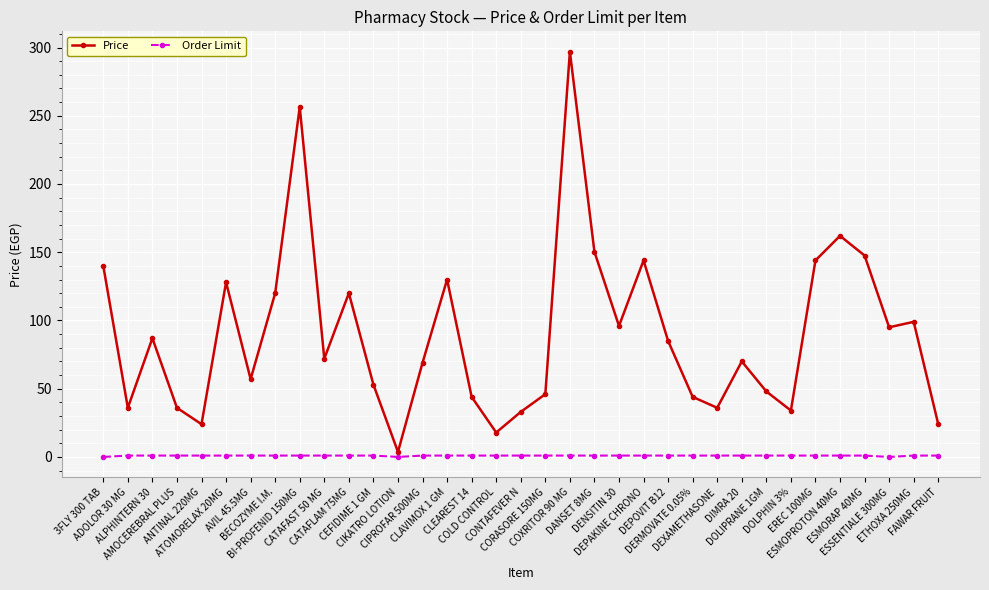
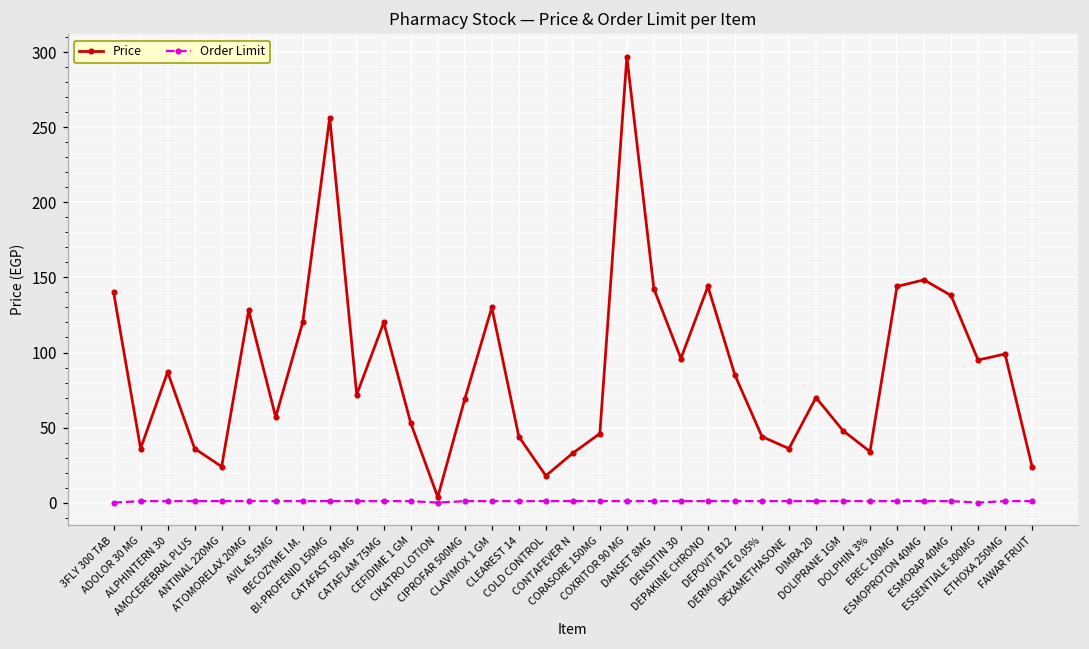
Price, DANSET 8MG: 150 -> 143
Price, ESMOPROTON 40MG: 162 -> 148
Price, ESMORAP 40MG: 148 -> 138
